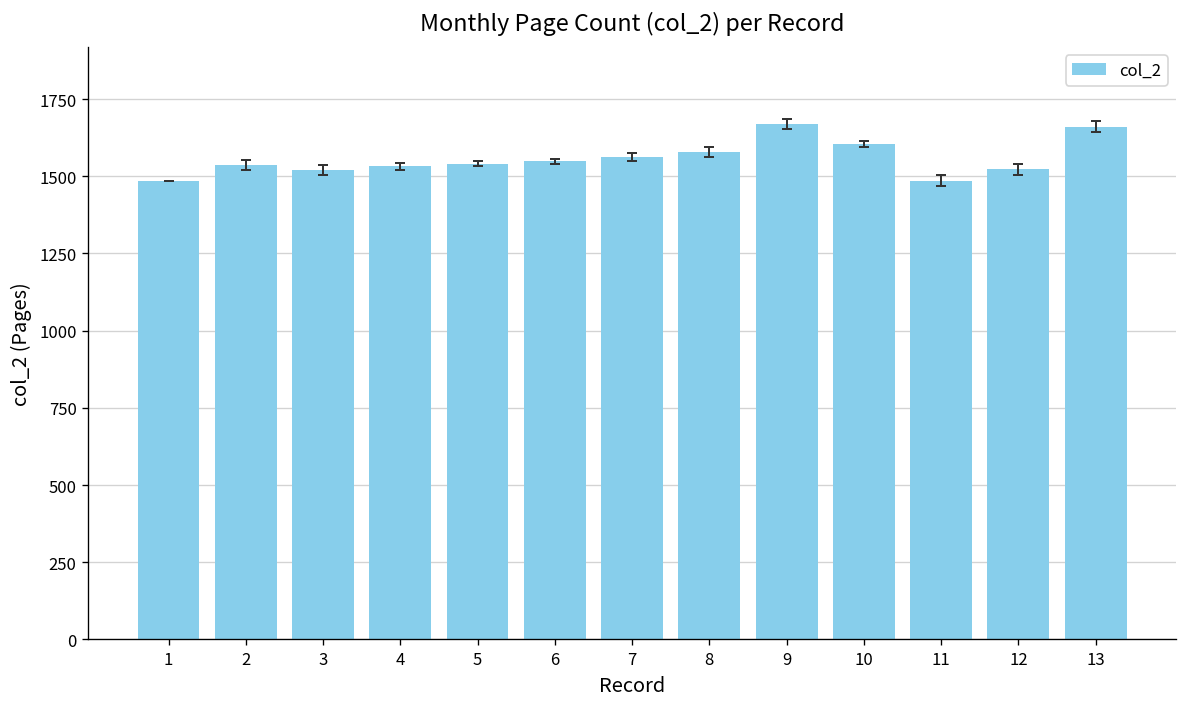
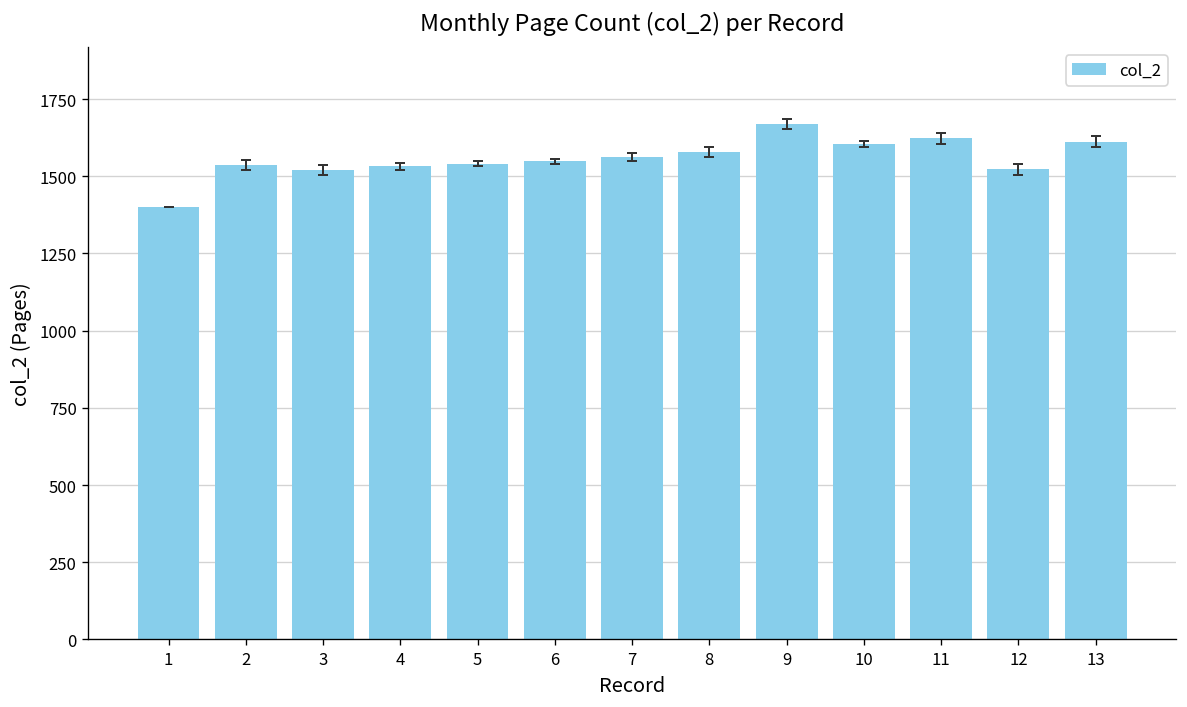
col_2, 1: 1490 -> 1400
col_2, 11: 1490 -> 1620
col_2, 13: 1660 -> 1610
